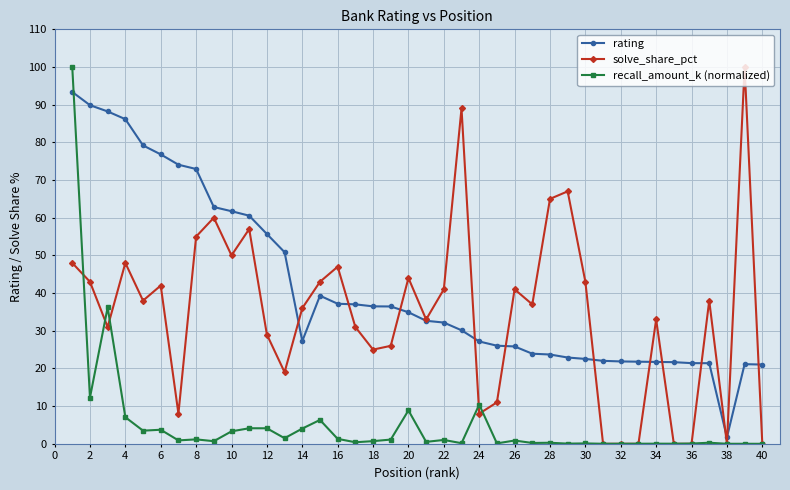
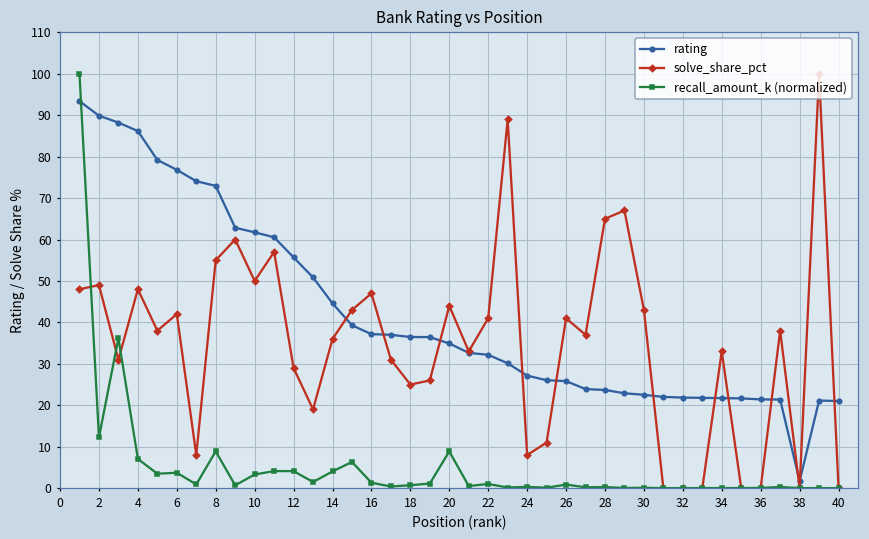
solve_share_pct, 2: 43 -> 49
recall_amount_k (normalized), 8: 1 -> 9
rating, 14: 27 -> 45
recall_amount_k (normalized), 24: 10 -> 0
